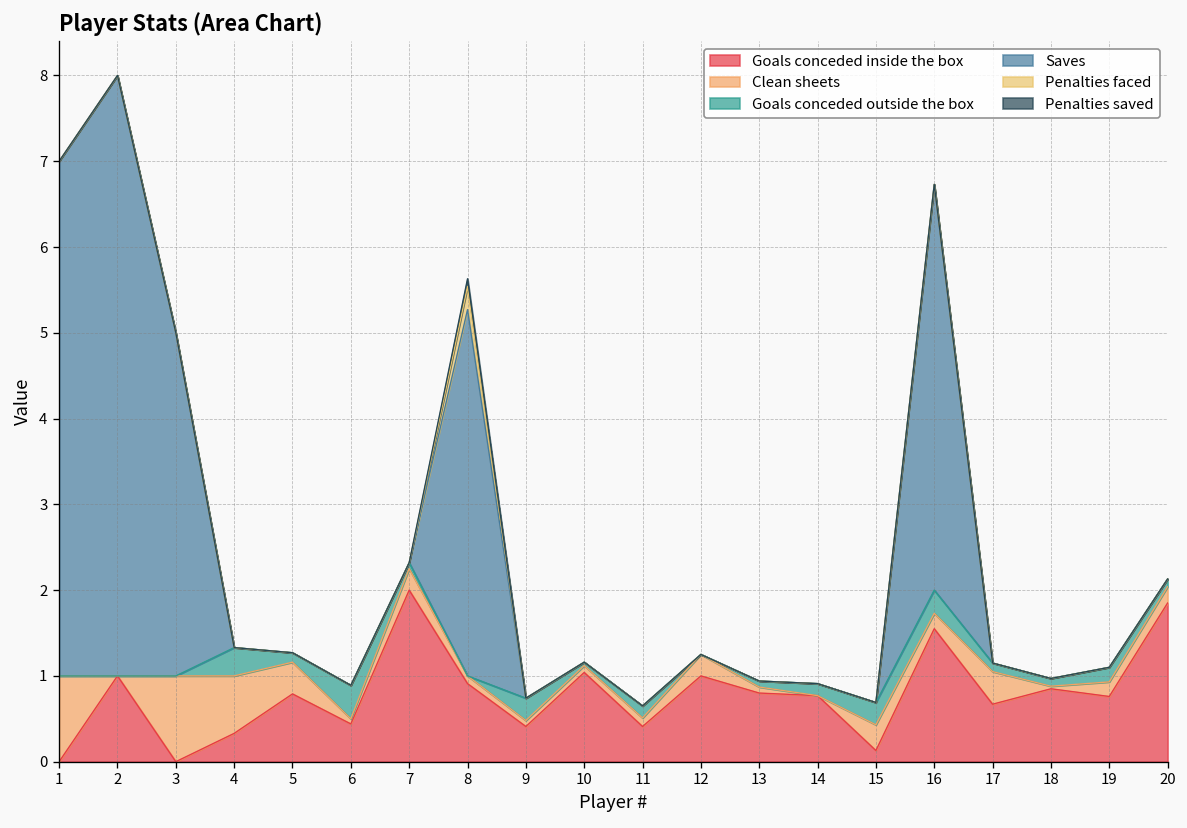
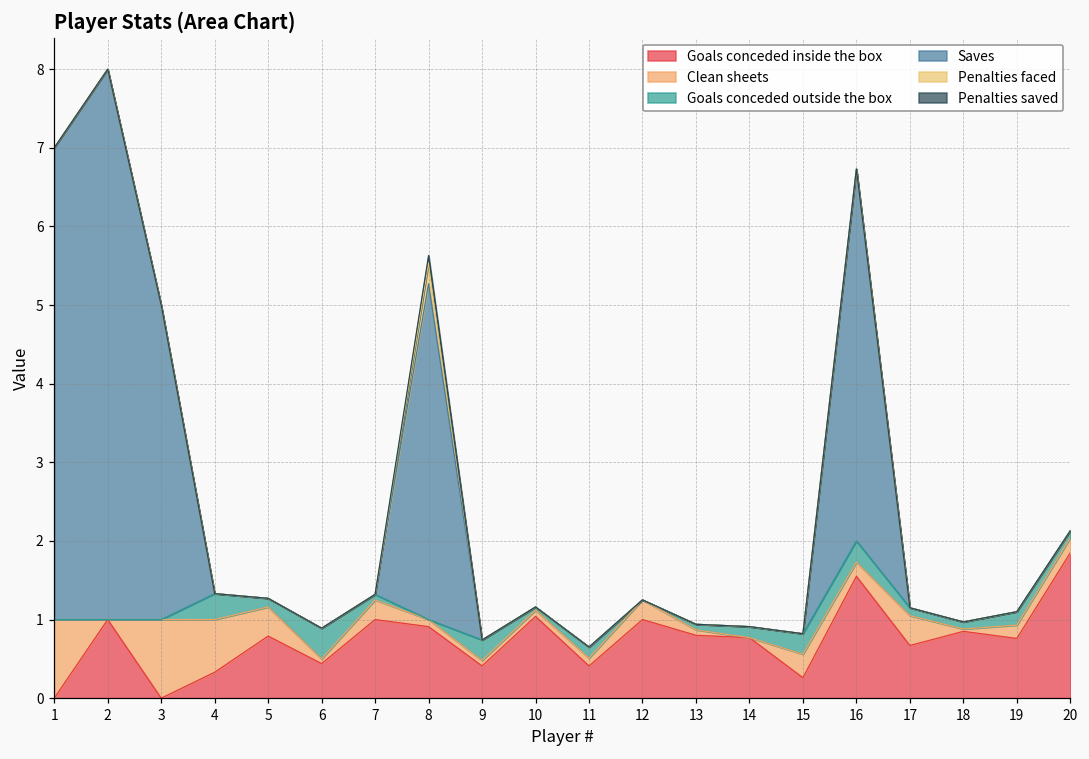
Goals conceded inside the box, 7: 2 -> 1
Goals conceded inside the box, 15: 0.1 -> 0.3
